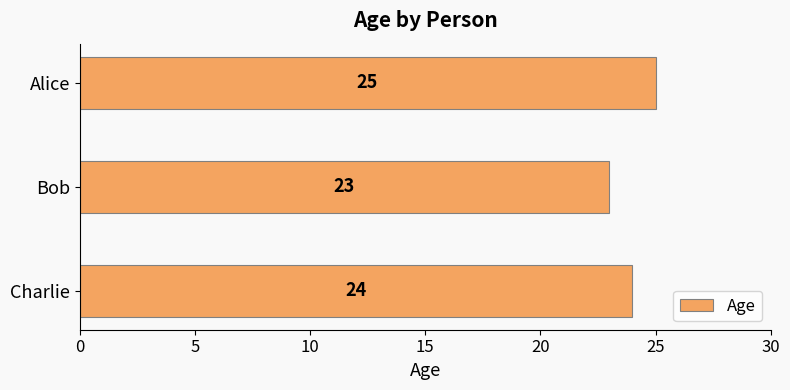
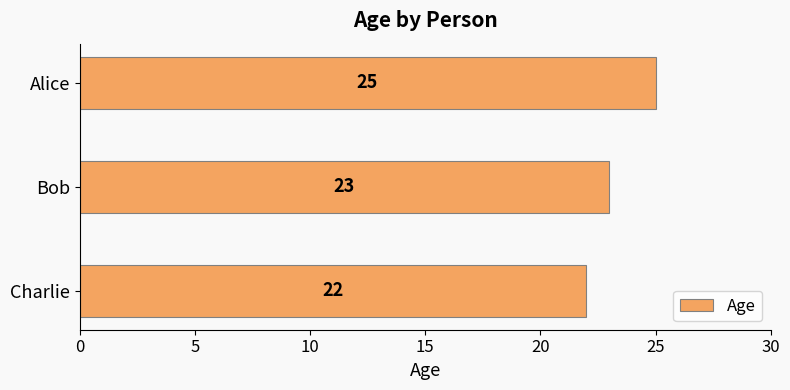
Charlie: 24 -> 22
